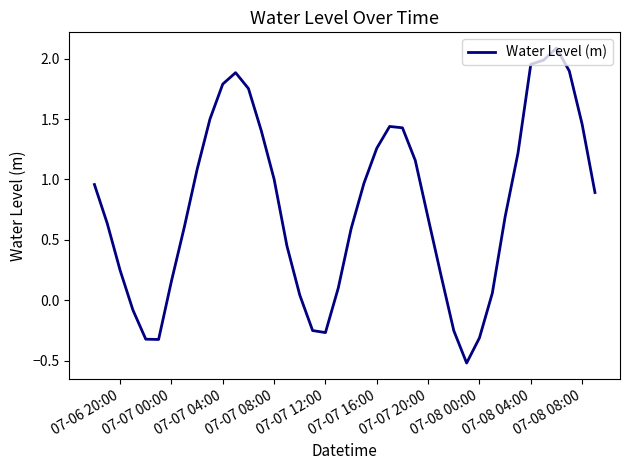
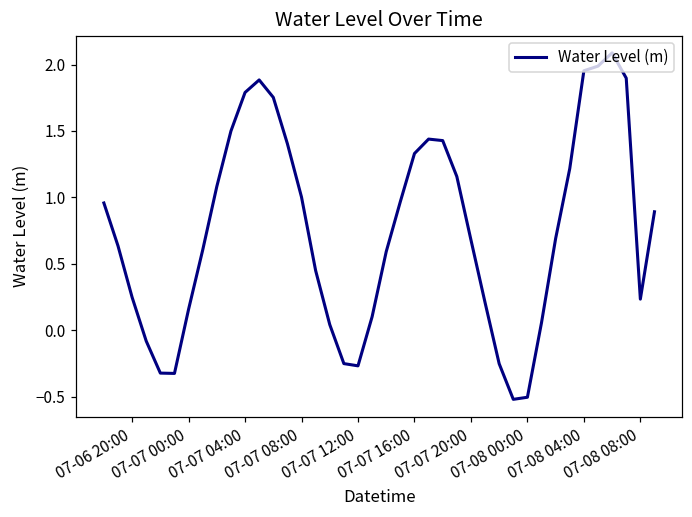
07-07 16:00: 1.26 -> 1.33
07-08 00:00: -0.31 -> -0.50
07-08 08:00: 1.46 -> 0.23
